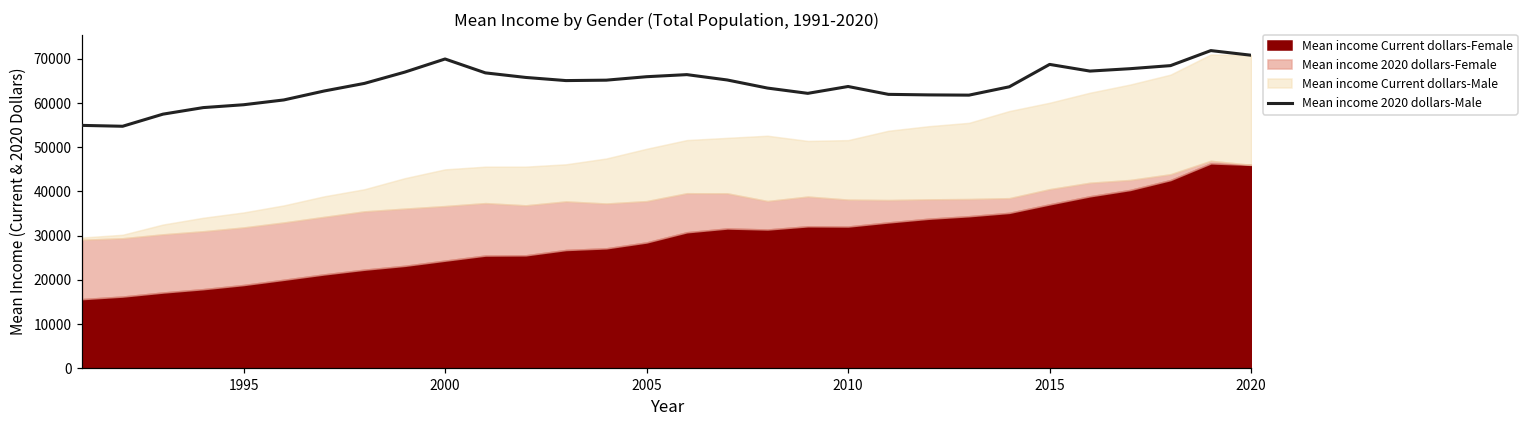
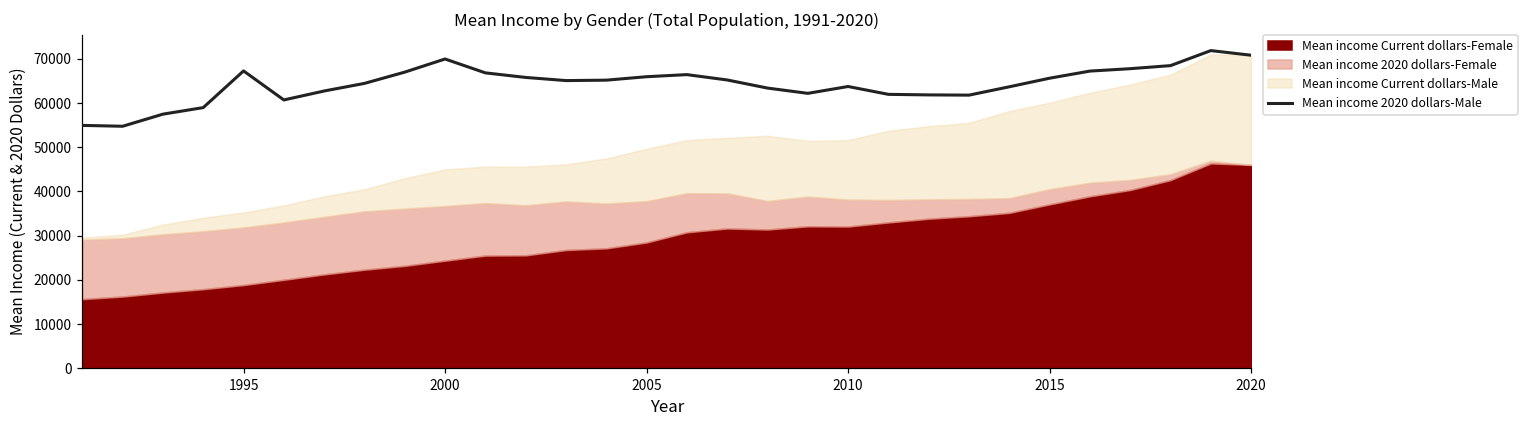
Mean income 2020 dollars-Male, 1995: 60000 -> 67000
Mean income 2020 dollars-Male, 2015: 69000 -> 66000
